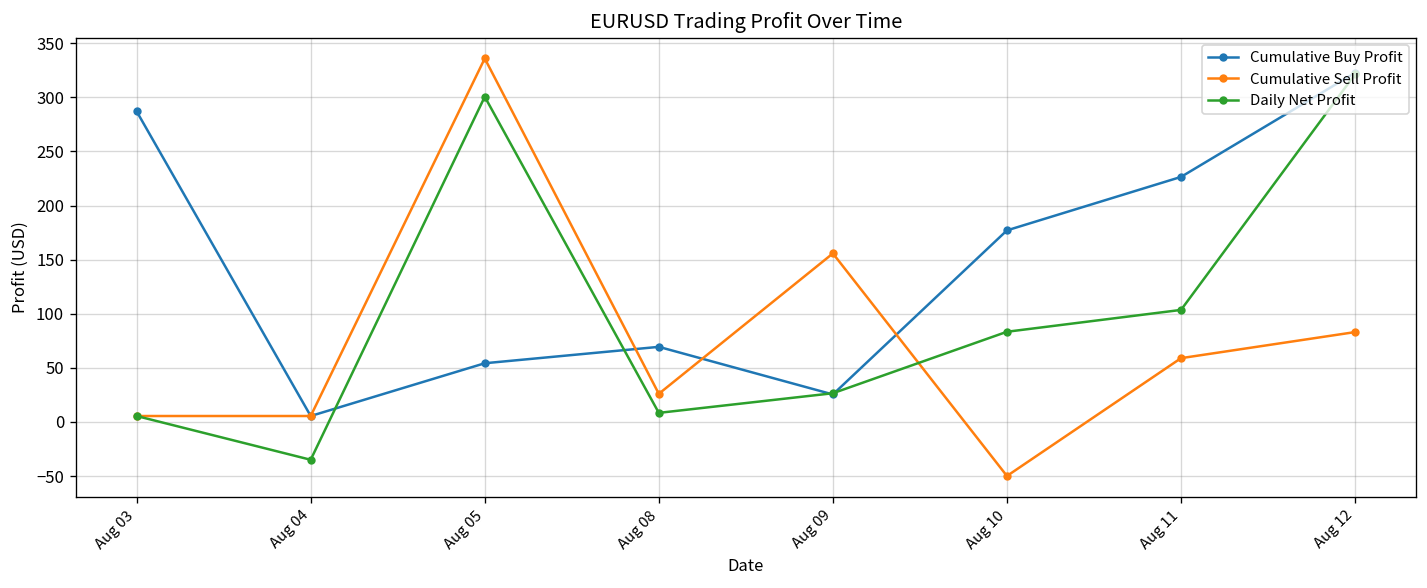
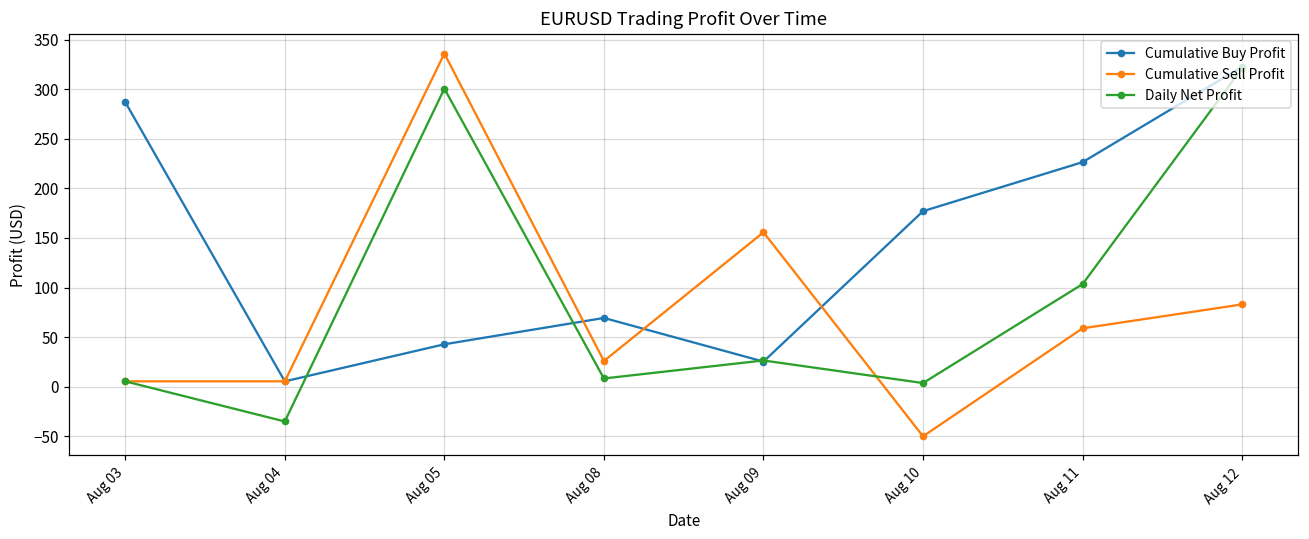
Cumulative Buy Profit, Aug 05: 50 -> 40
Daily Net Profit, Aug 10: 80 -> 0
